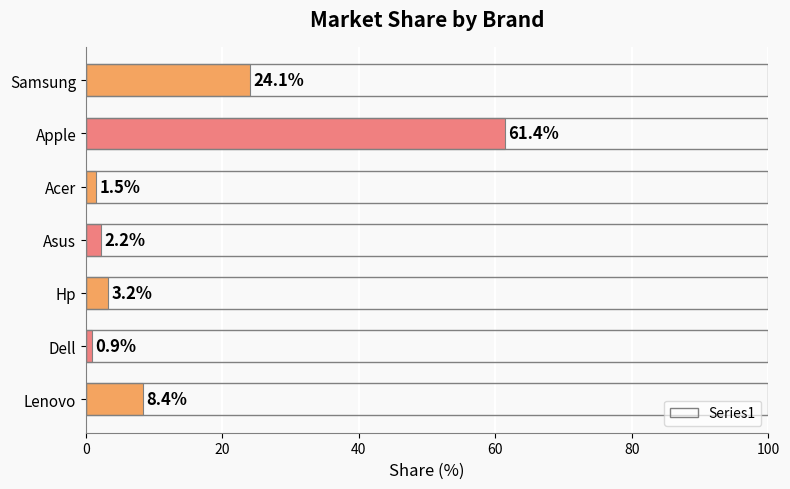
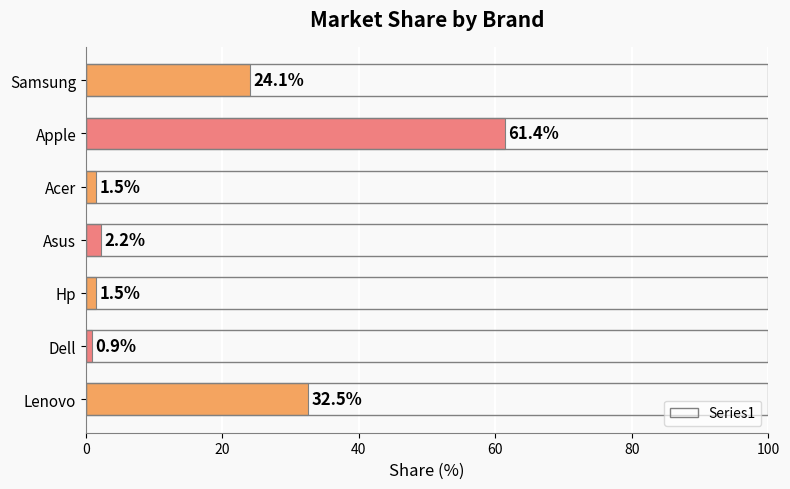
Hp: 3.2% -> 1.5%
Lenovo: 8.4% -> 32.5%
